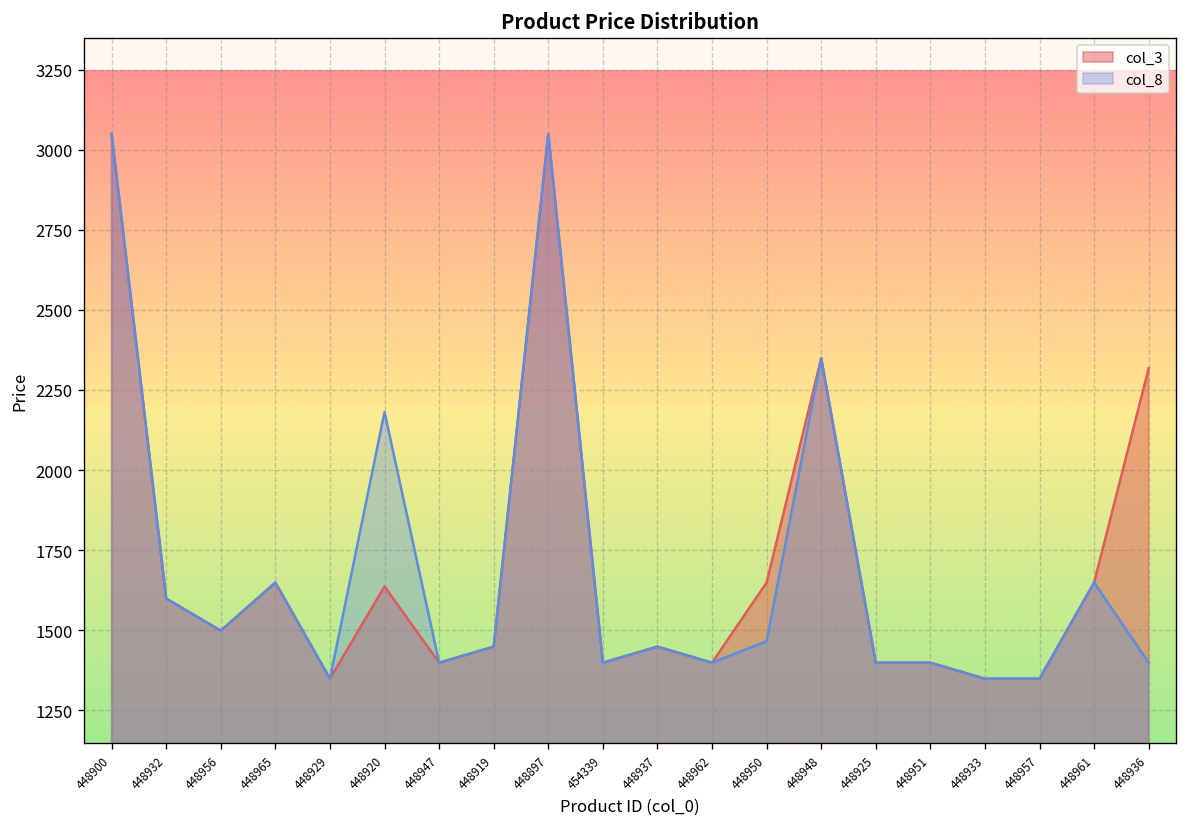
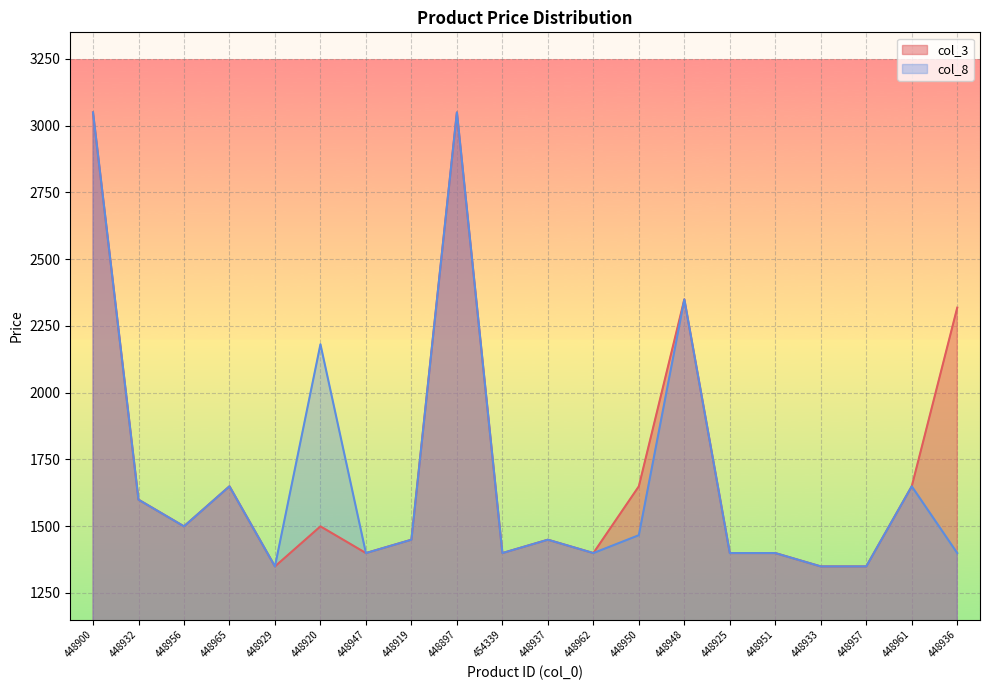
col_3, 448920: 1640 -> 1500
